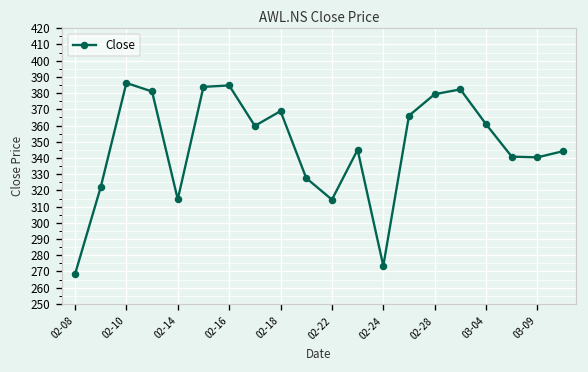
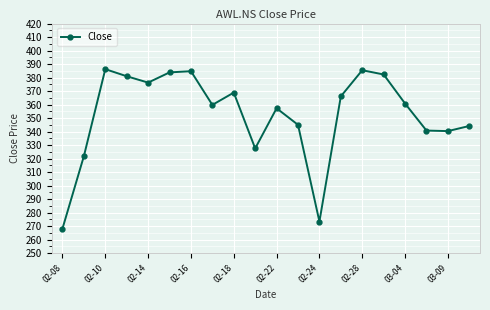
02-14: 315 -> 376
02-22: 314 -> 357
02-28: 379 -> 385
